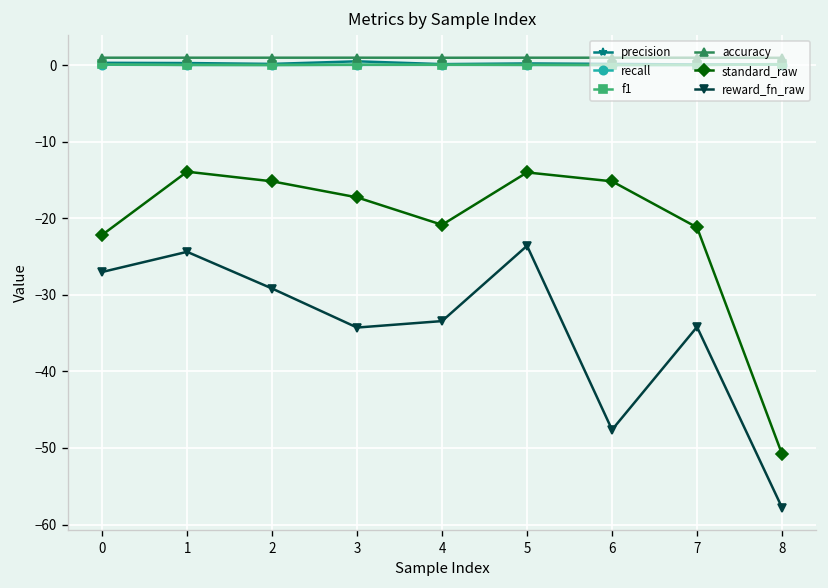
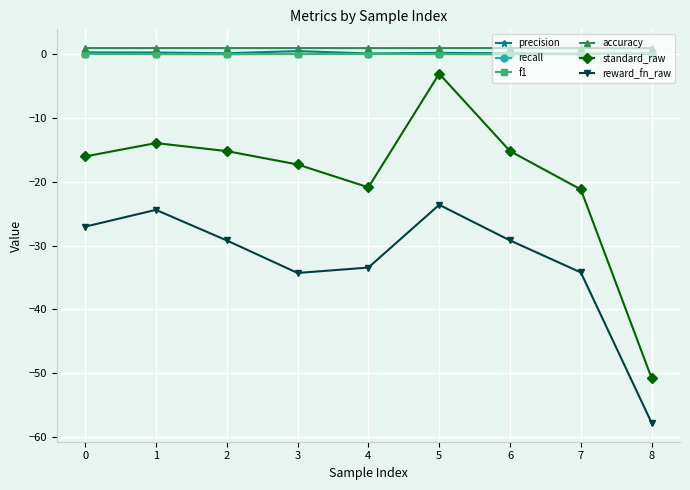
standard_raw, 0: -22 -> -16
standard_raw, 5: -14 -> -3
reward_fn_raw, 6: -48 -> -29
